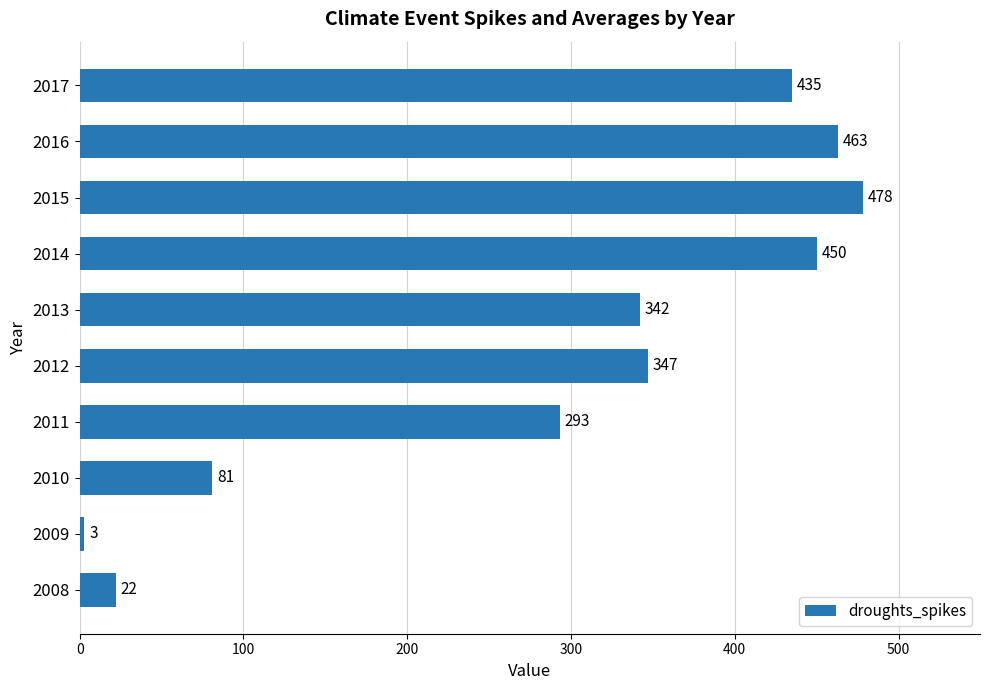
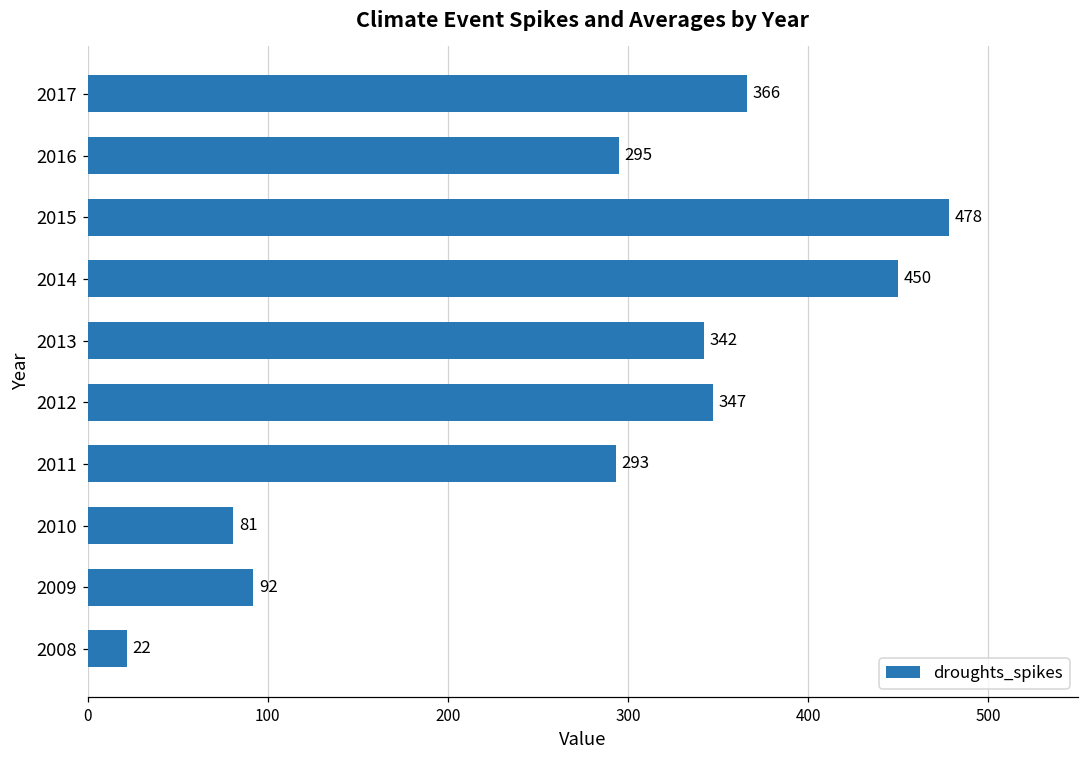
2017: 435 -> 366
2016: 463 -> 295
2009: 3 -> 92
